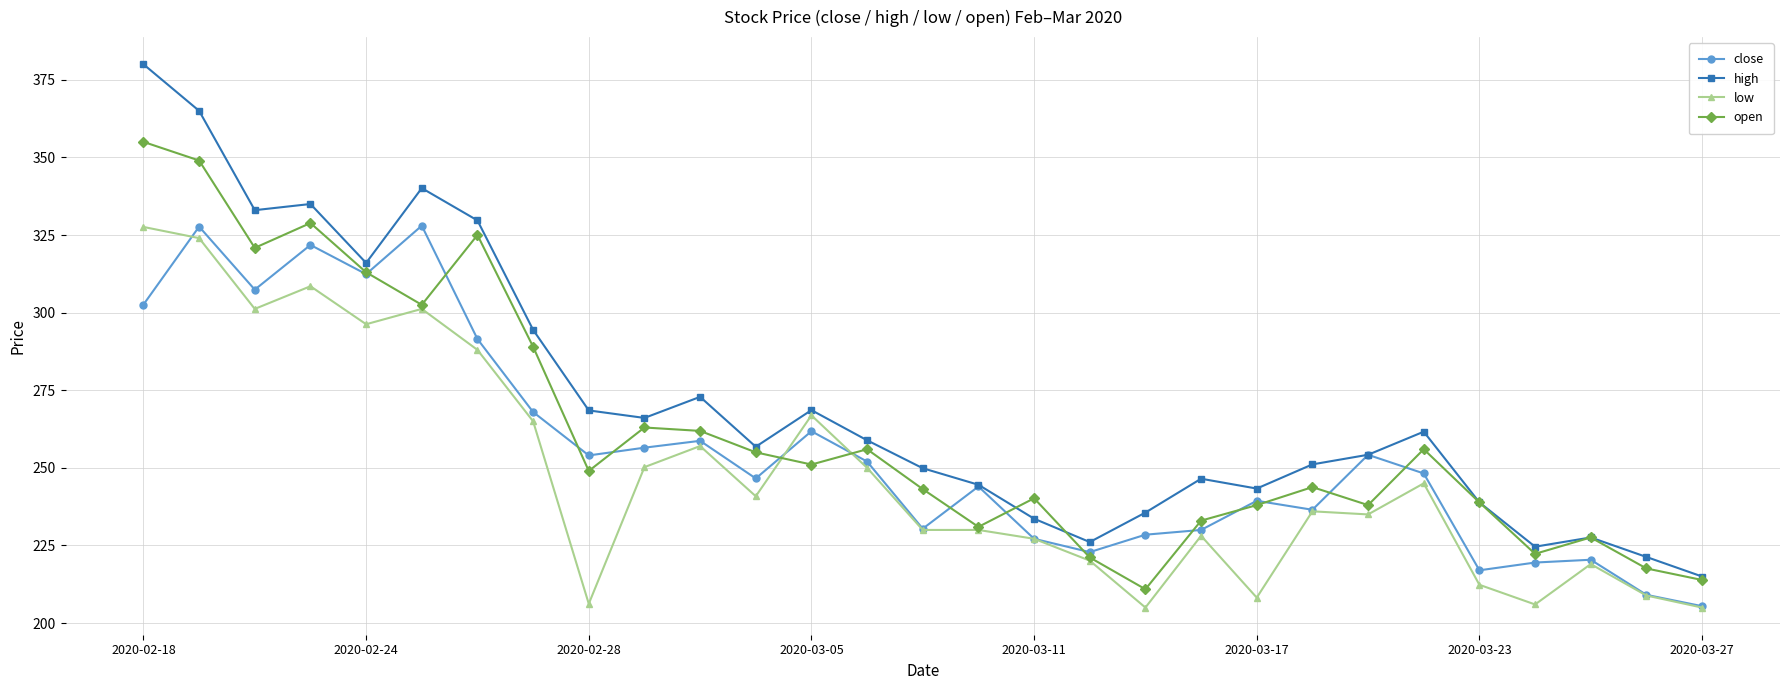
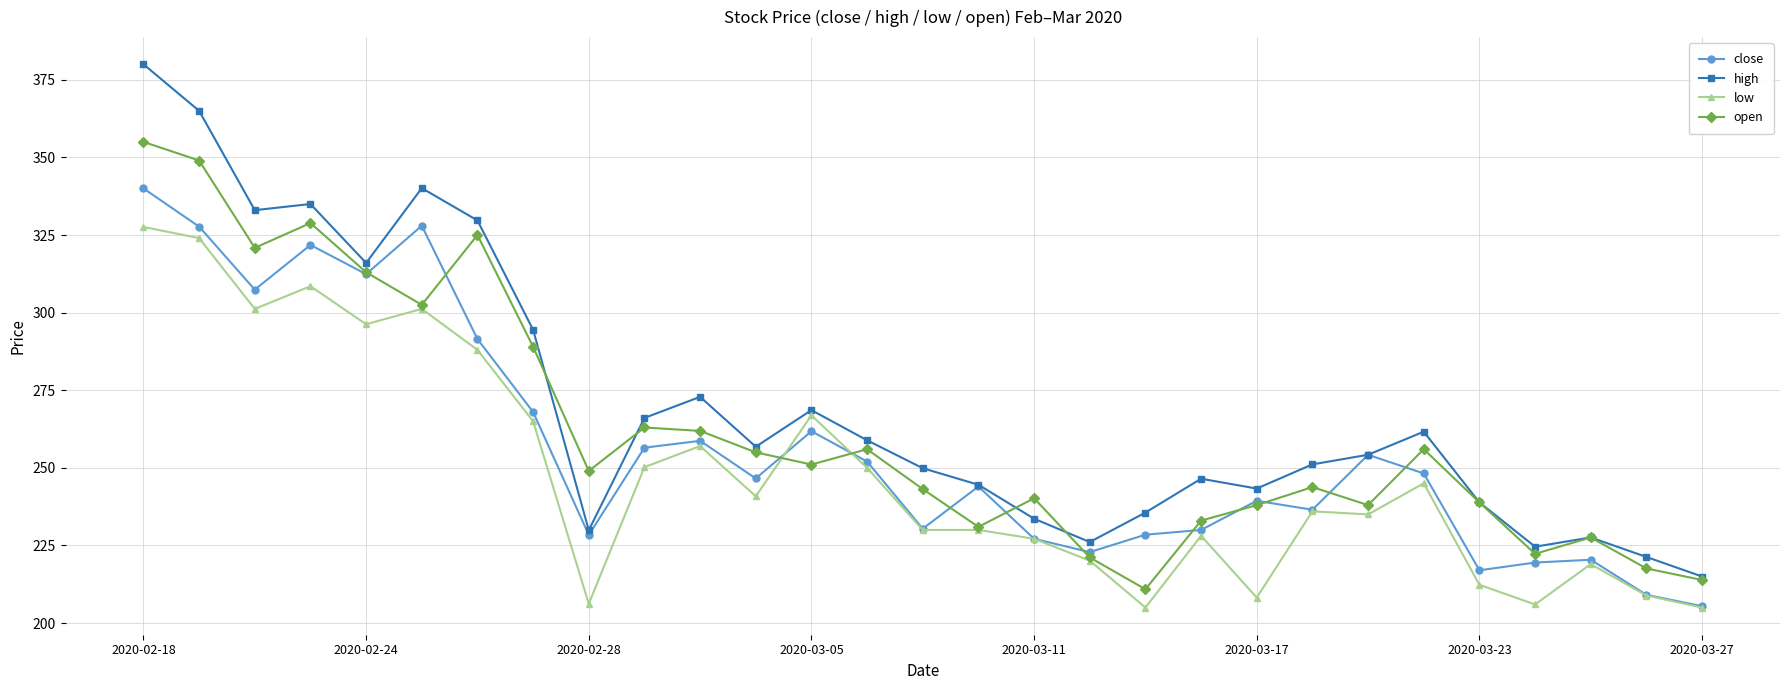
close, 2020-02-18: 303 -> 340
close, 2020-02-28: 254 -> 228
high, 2020-02-28: 269 -> 230
